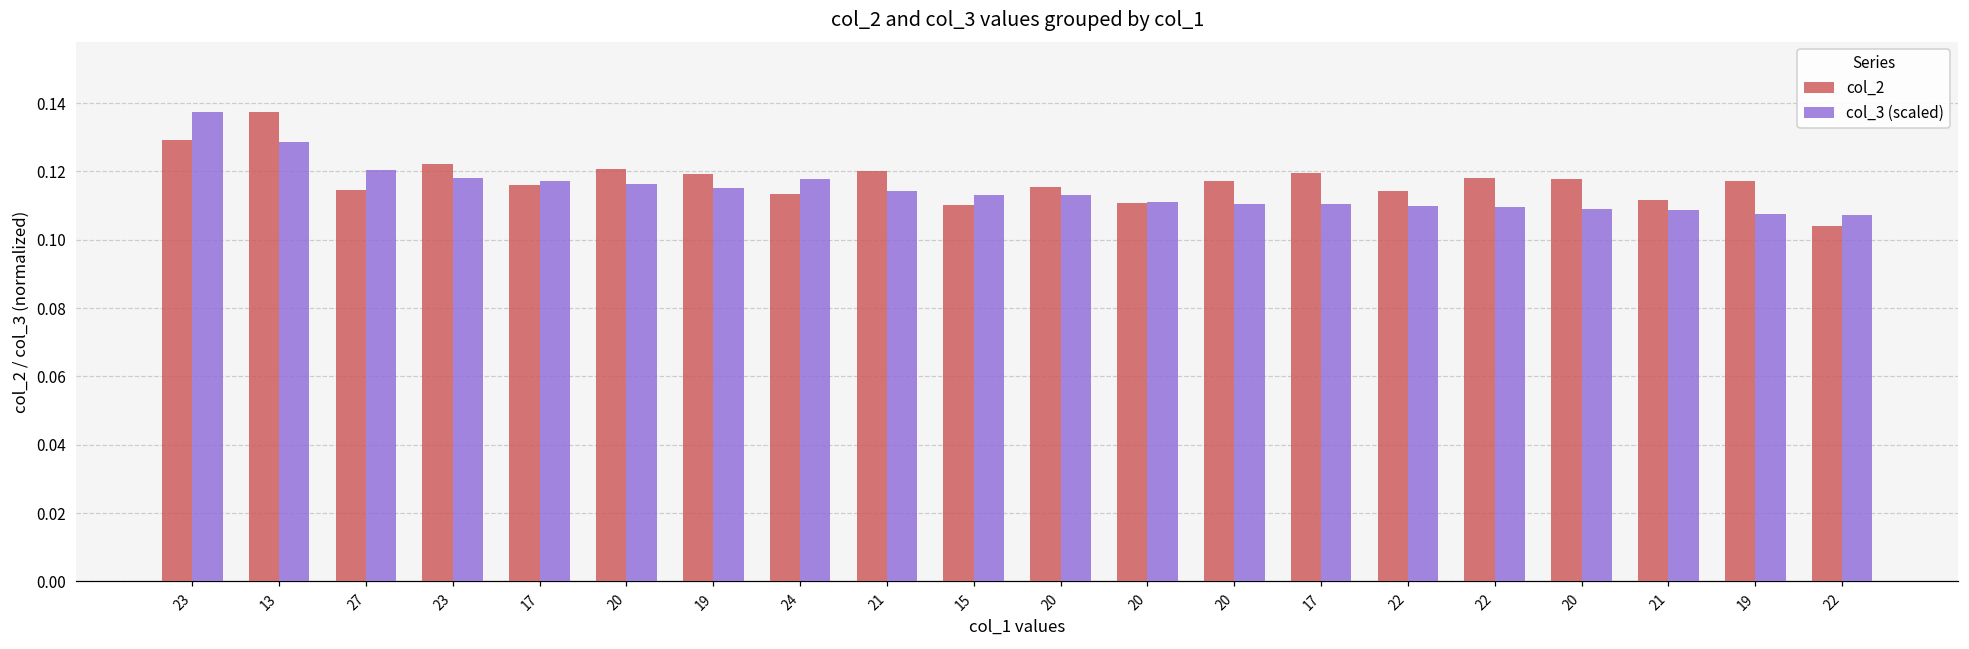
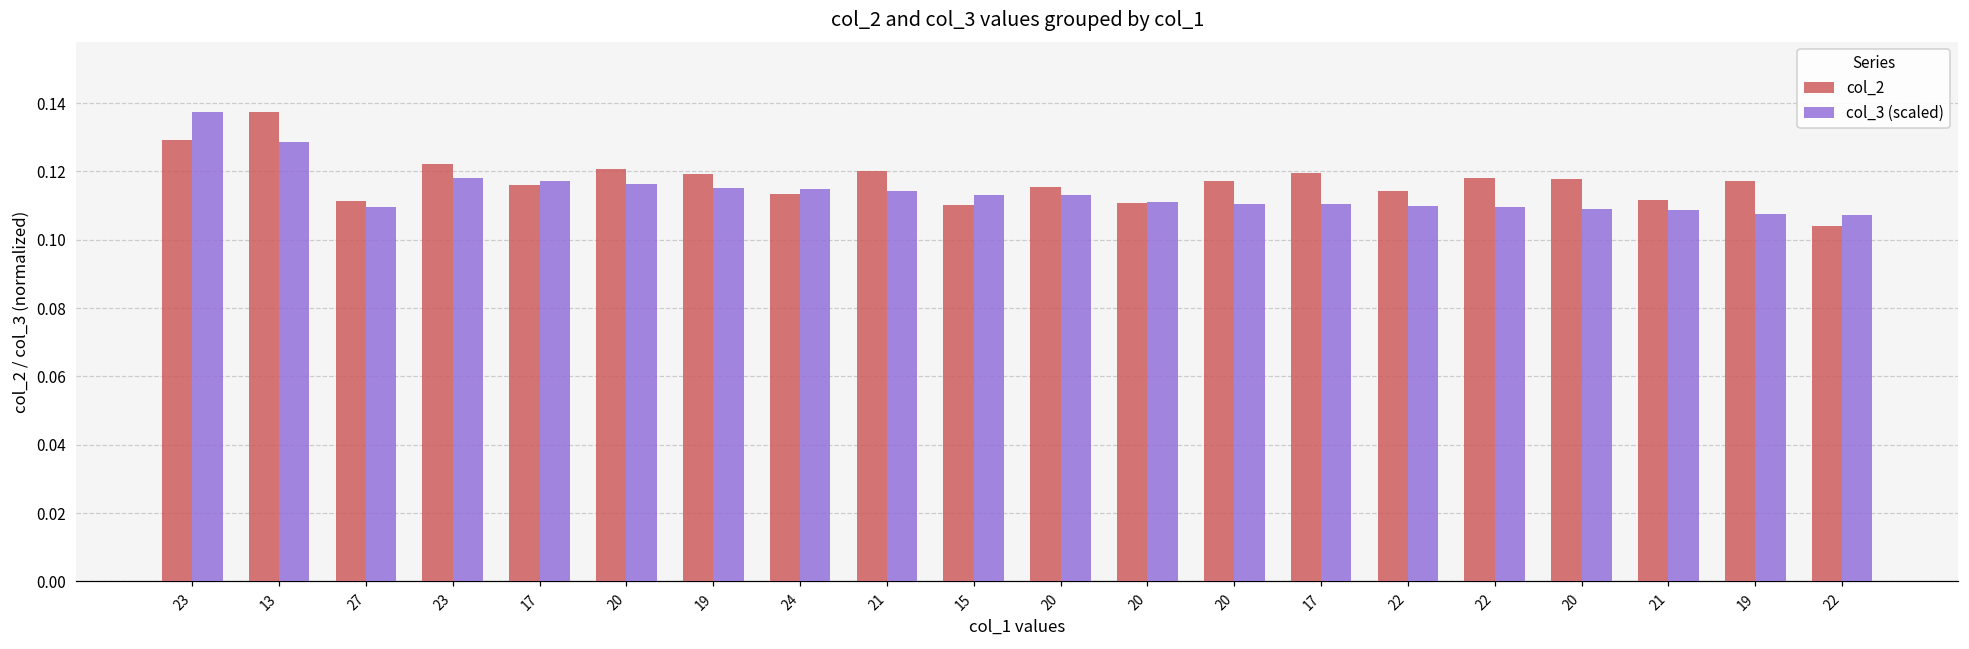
col_2, 27: 0.115 -> 0.111
col_3 (scaled), 27: 0.120 -> 0.110
col_3 (scaled), 24: 0.118 -> 0.115
